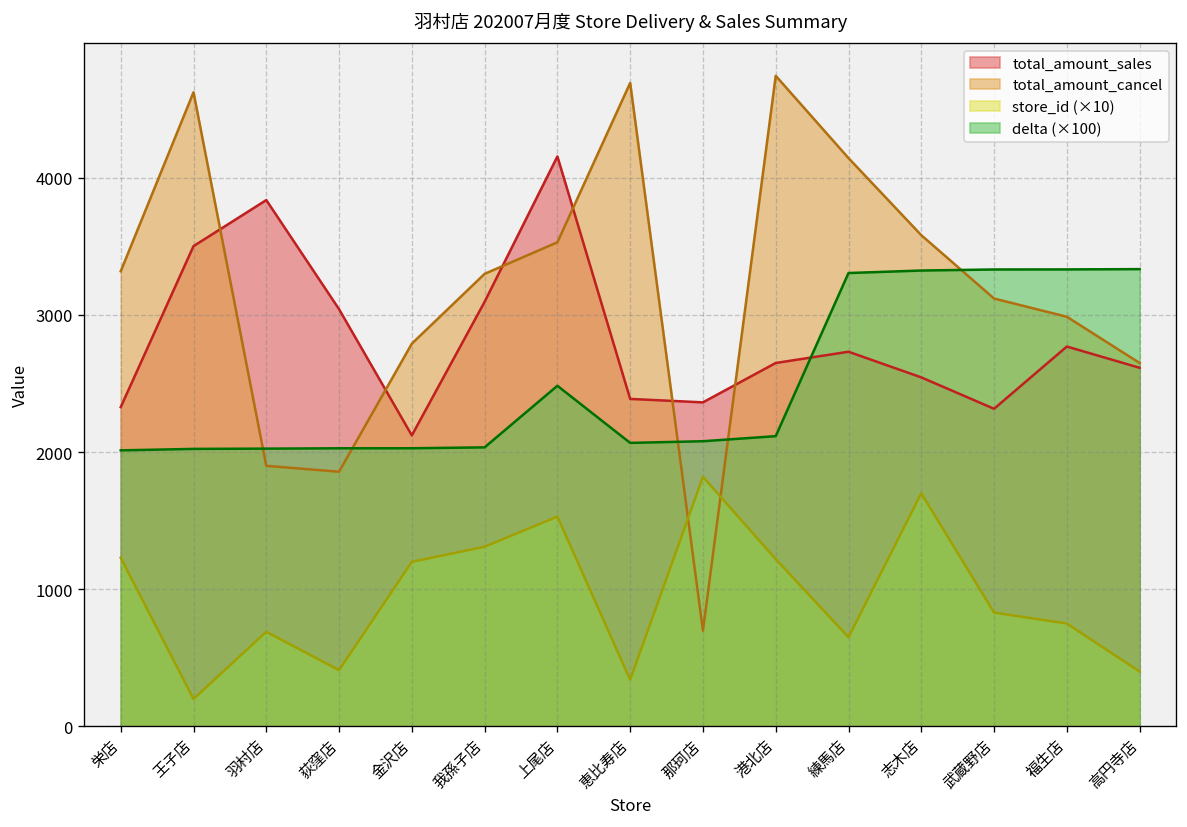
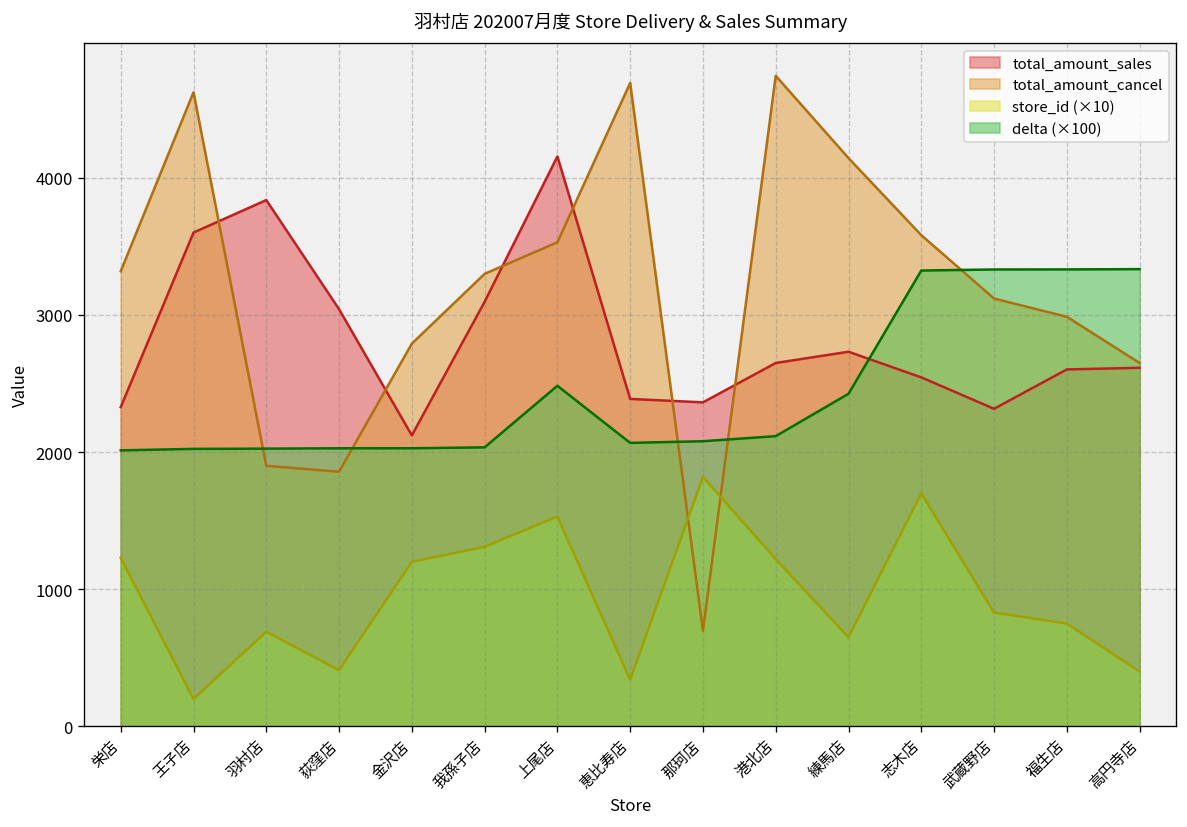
total_amount_sales, 王子店: 3500 -> 3600
delta (×100), 練馬店: 3310 -> 2430
total_amount_sales, 福生店: 2770 -> 2600
